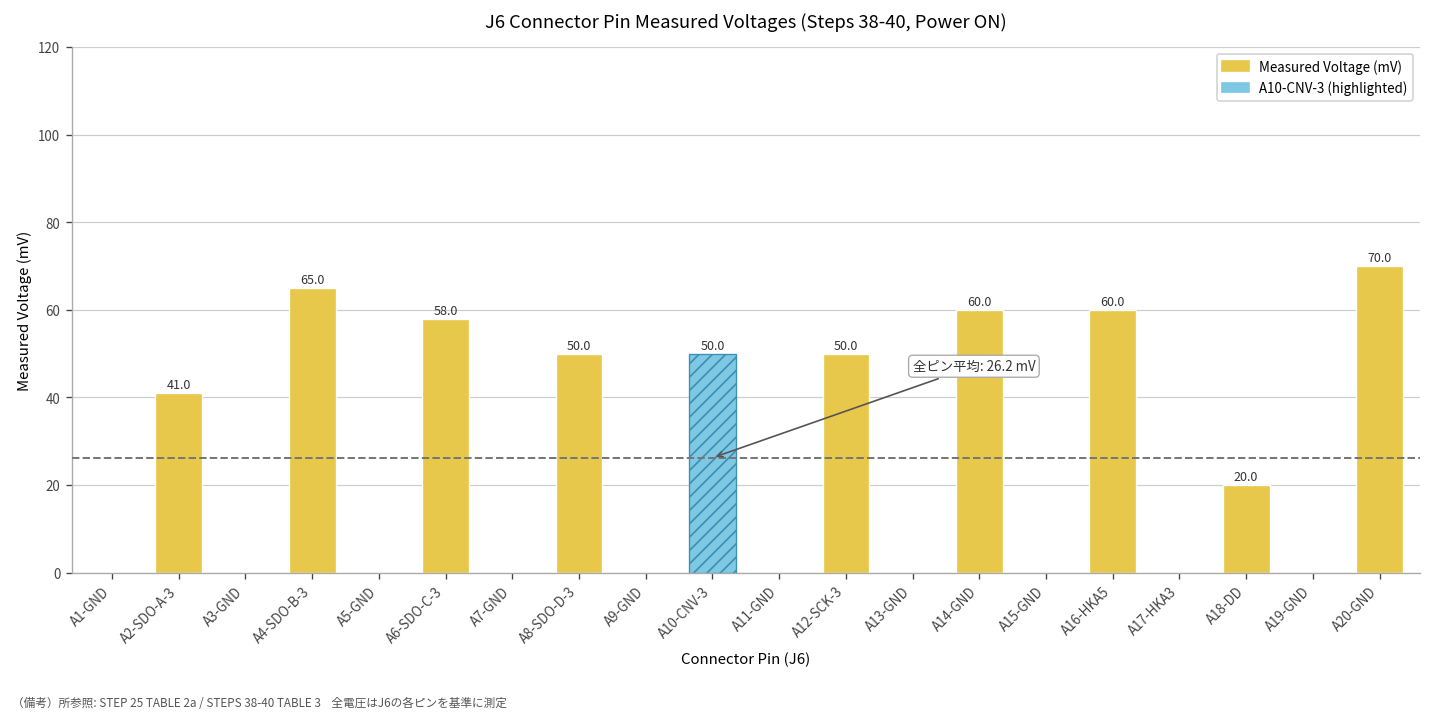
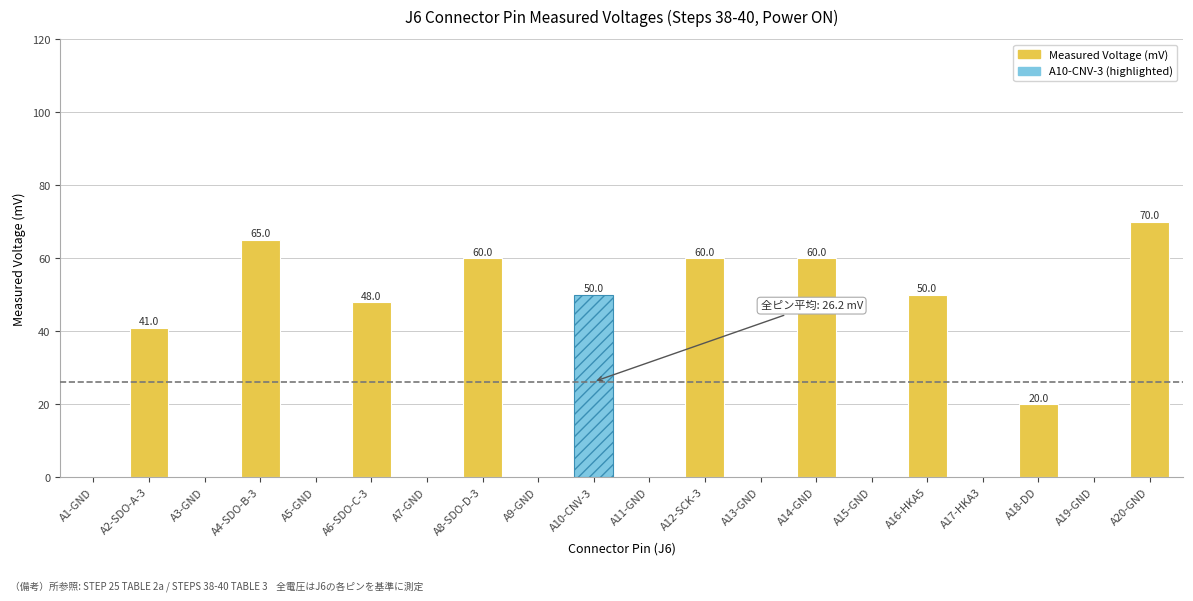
A6-SDO-C-3: 58.0 -> 48.0
A8-SDO-D-3: 50.0 -> 60.0
A12-SCK-3: 50.0 -> 60.0
A16-HKA5: 60.0 -> 50.0
